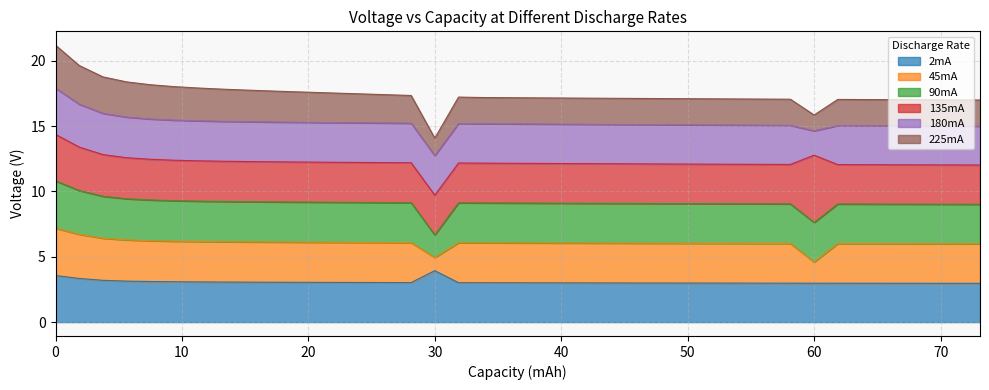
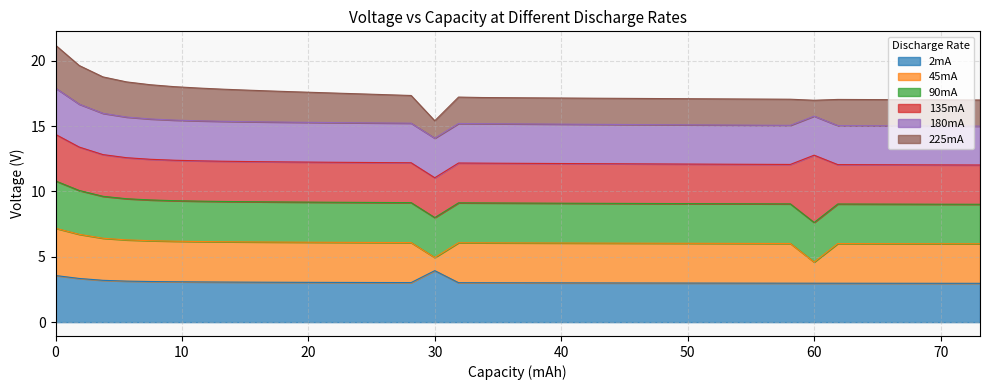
90mA, 30: 1.7 -> 3.1
180mA, 60: 1.9 -> 3.0
